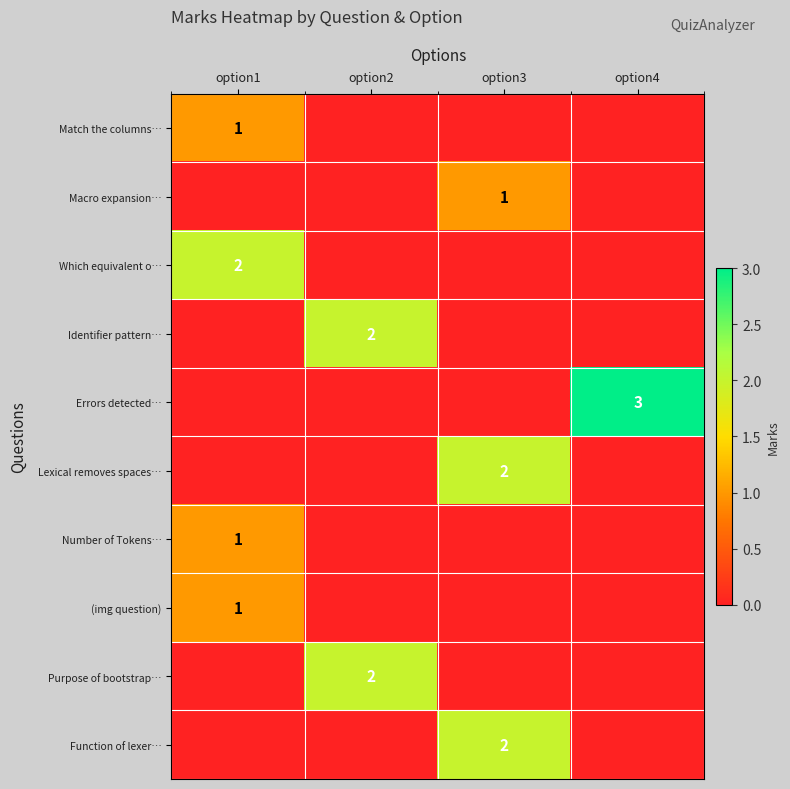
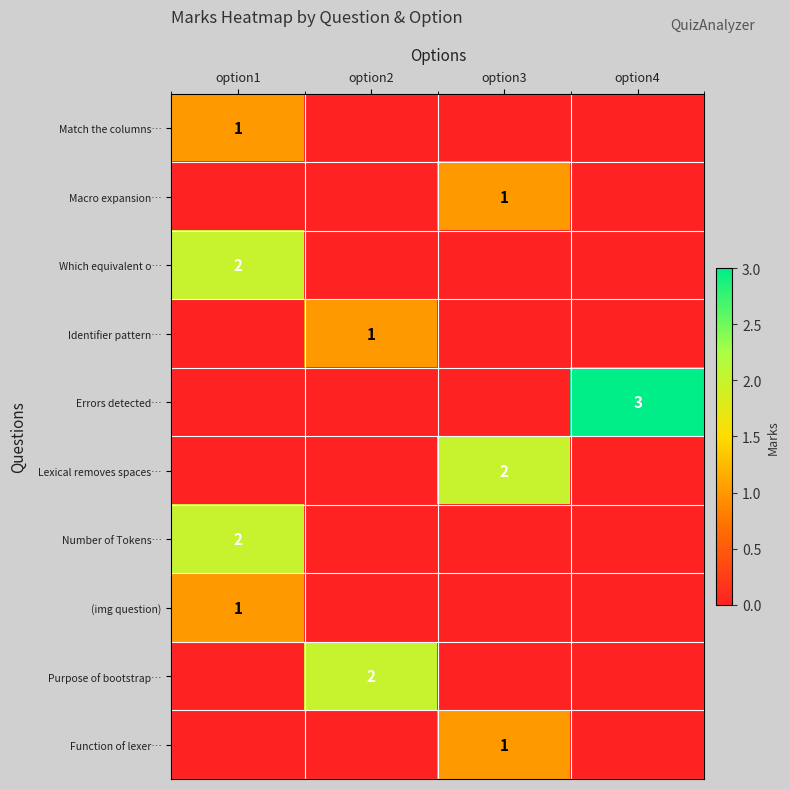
Identifier pattern…, option2: 2 -> 1
Number of Tokens…, option1: 1 -> 2
Function of lexer…, option3: 2 -> 1
